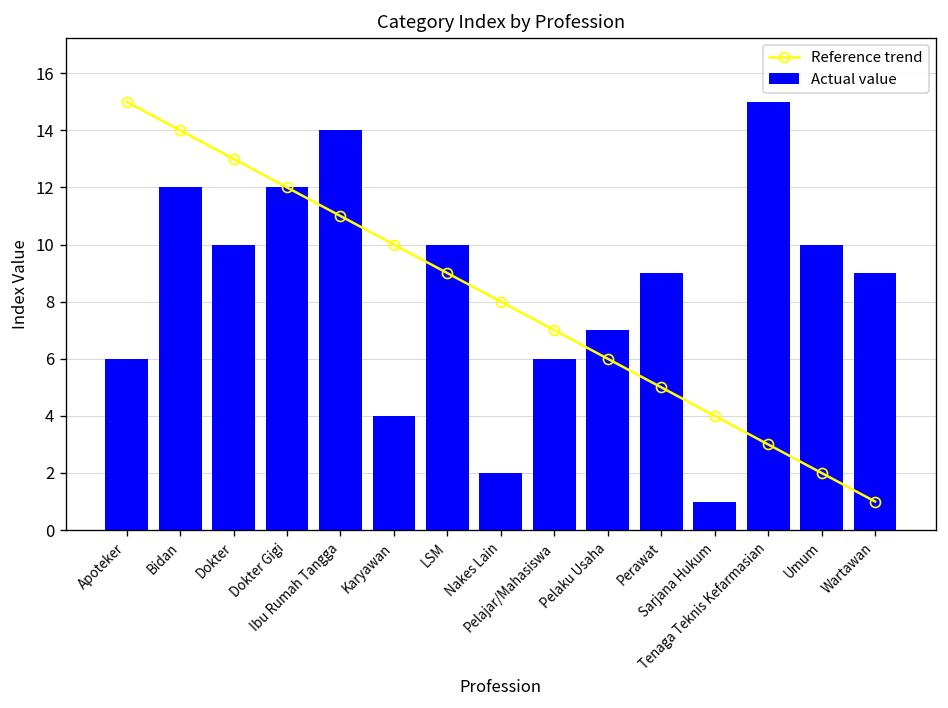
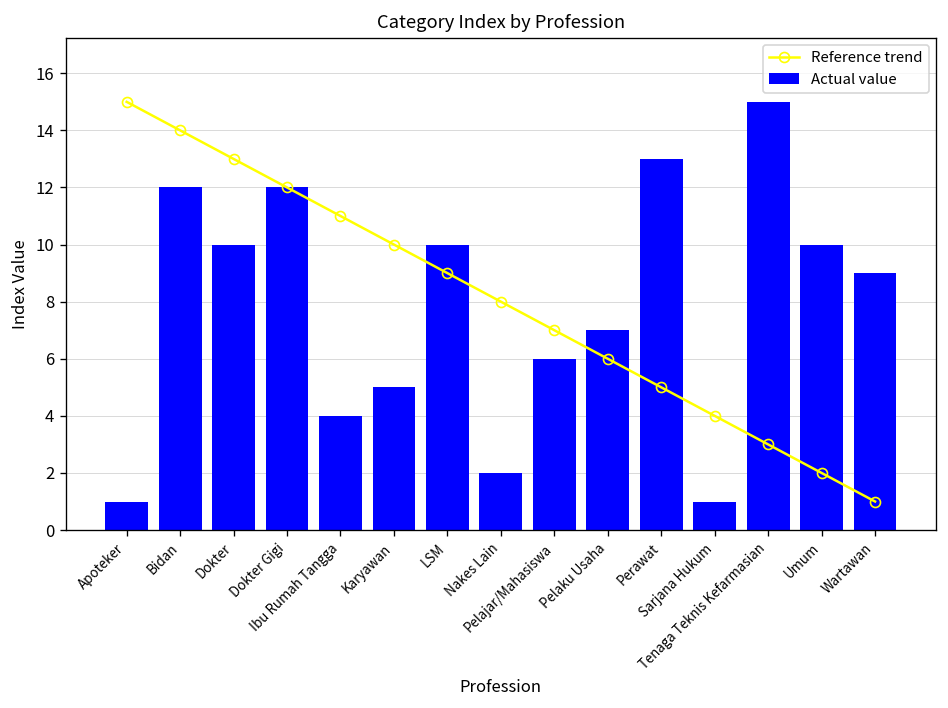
Actual value, Apoteker: 6 -> 1
Actual value, Ibu Rumah Tangga: 14 -> 4
Actual value, Karyawan: 4 -> 5
Actual value, Perawat: 9 -> 13
